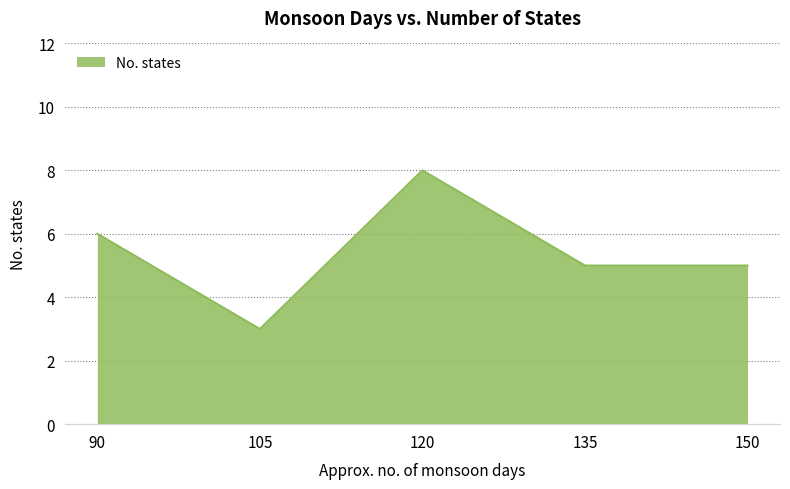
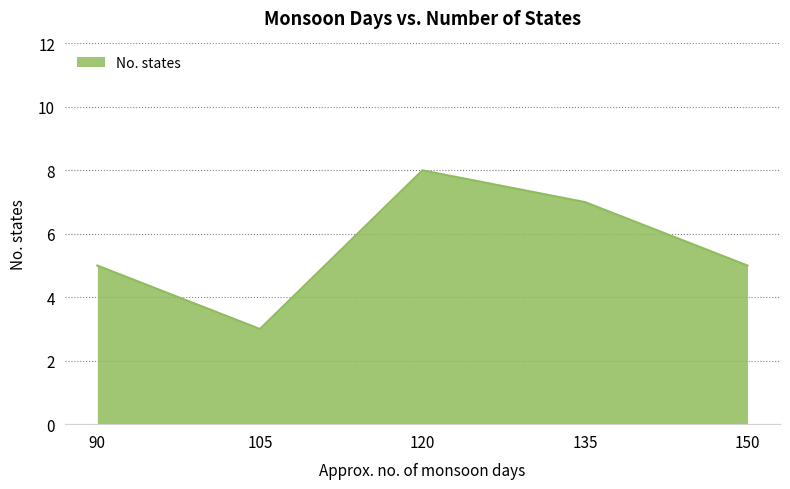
90: 6 -> 5
135: 5 -> 7
